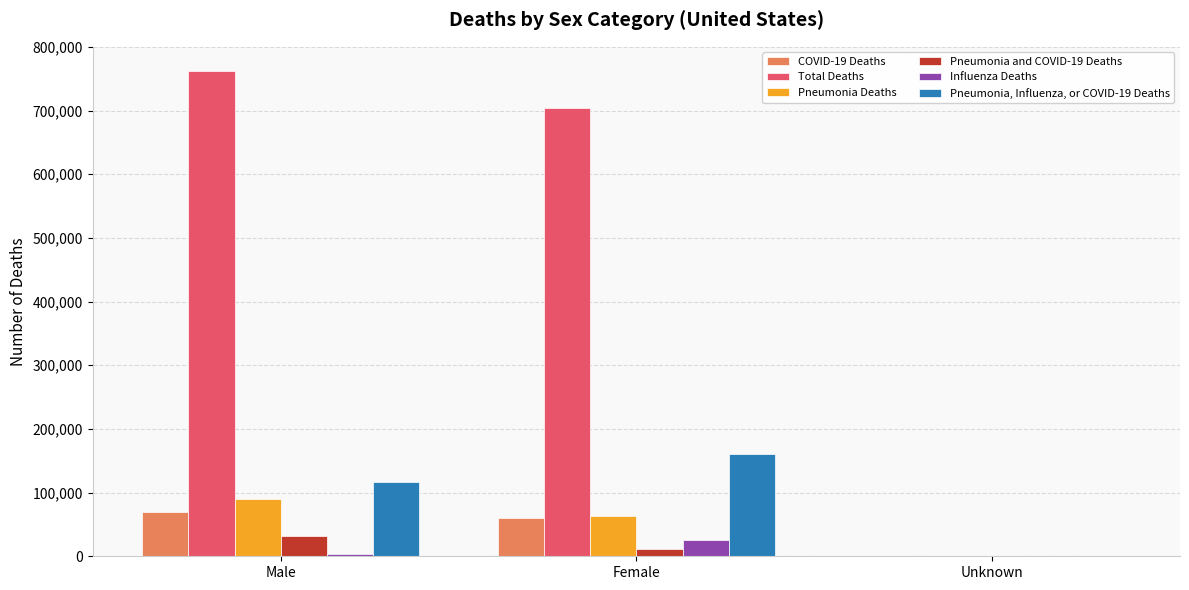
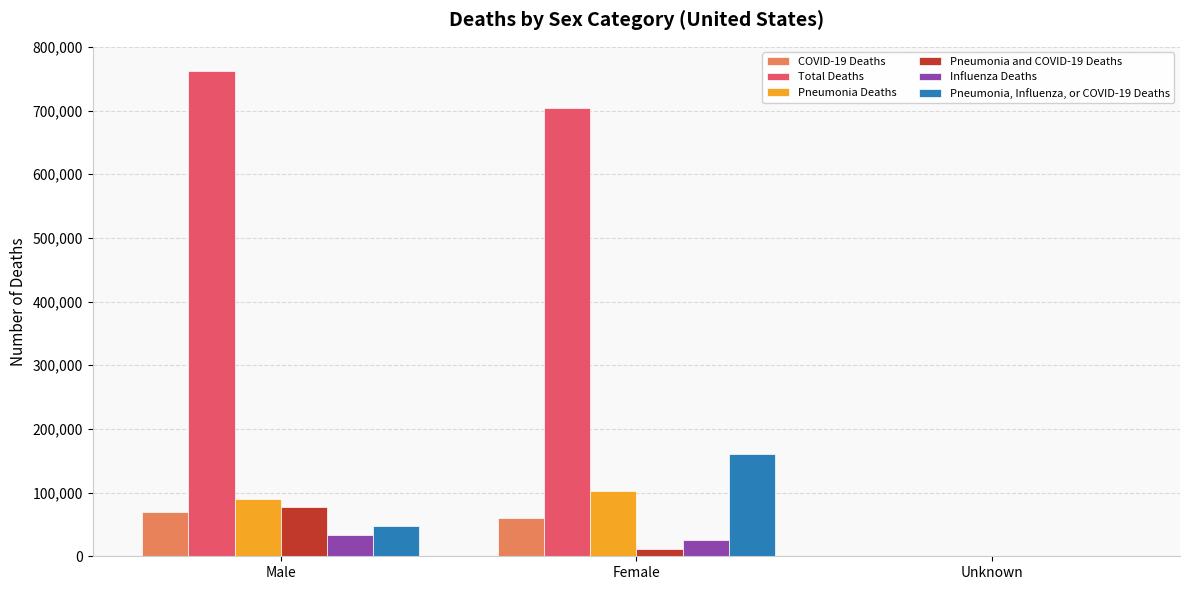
Pneumonia and COVID-19 Deaths, Male: 30,000 -> 80,000
Influenza Deaths, Male: 0 -> 30,000
Pneumonia, Influenza, or COVID-19 Deaths, Male: 120,000 -> 50,000
Pneumonia Deaths, Female: 60,000 -> 100,000
